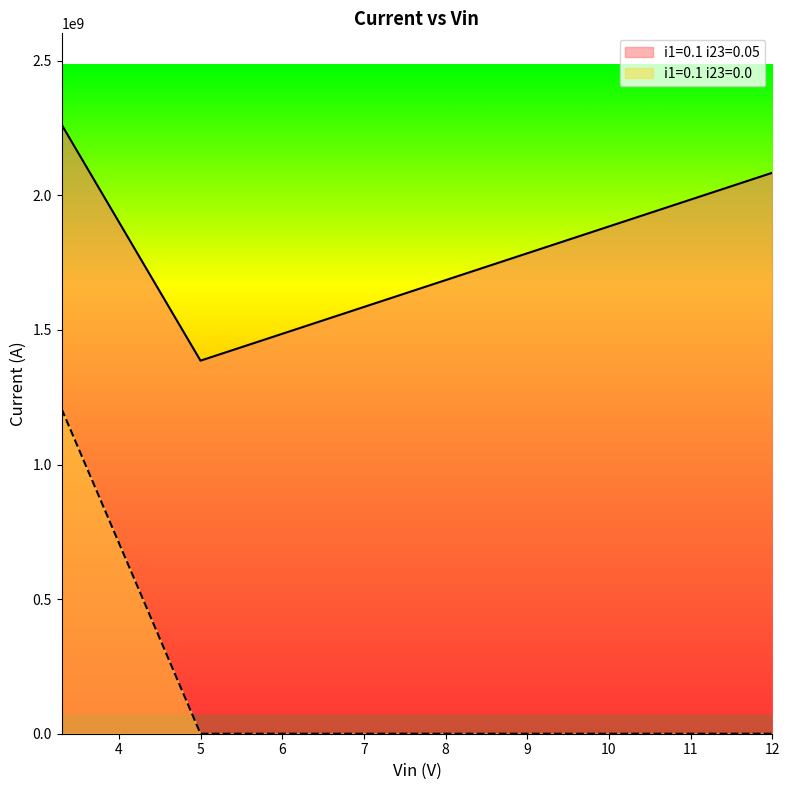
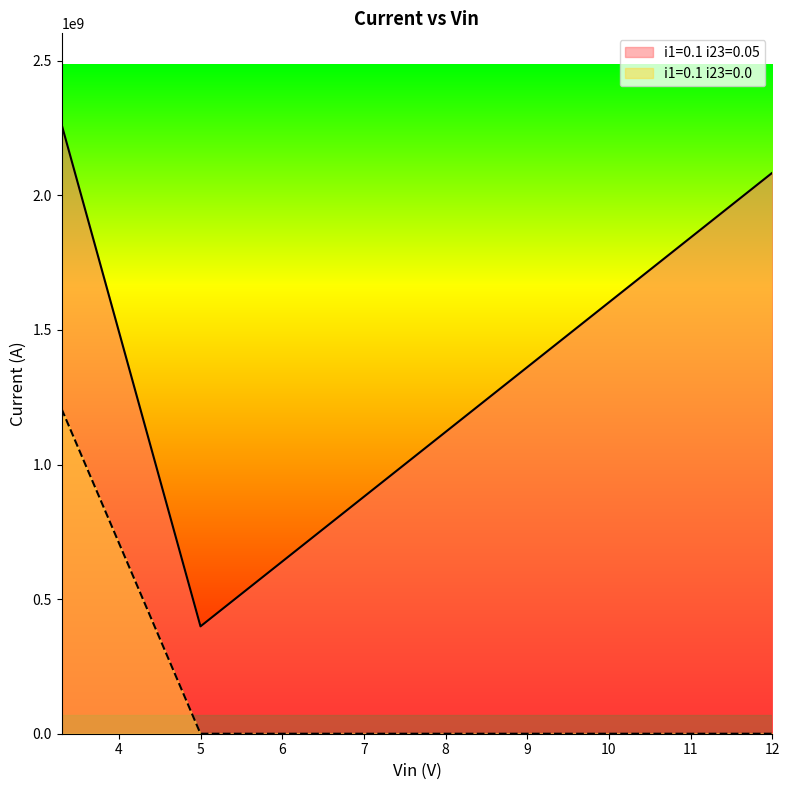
i1=0.1 i23=0.05, 5: 1390000000 -> 400000000
